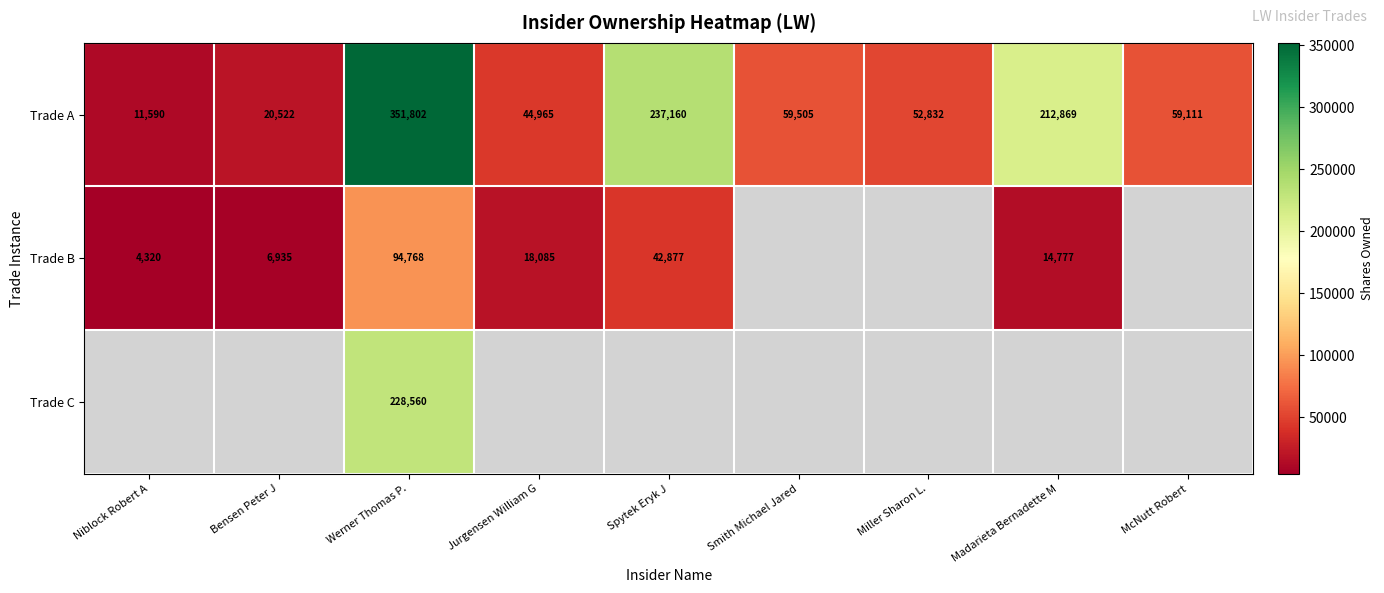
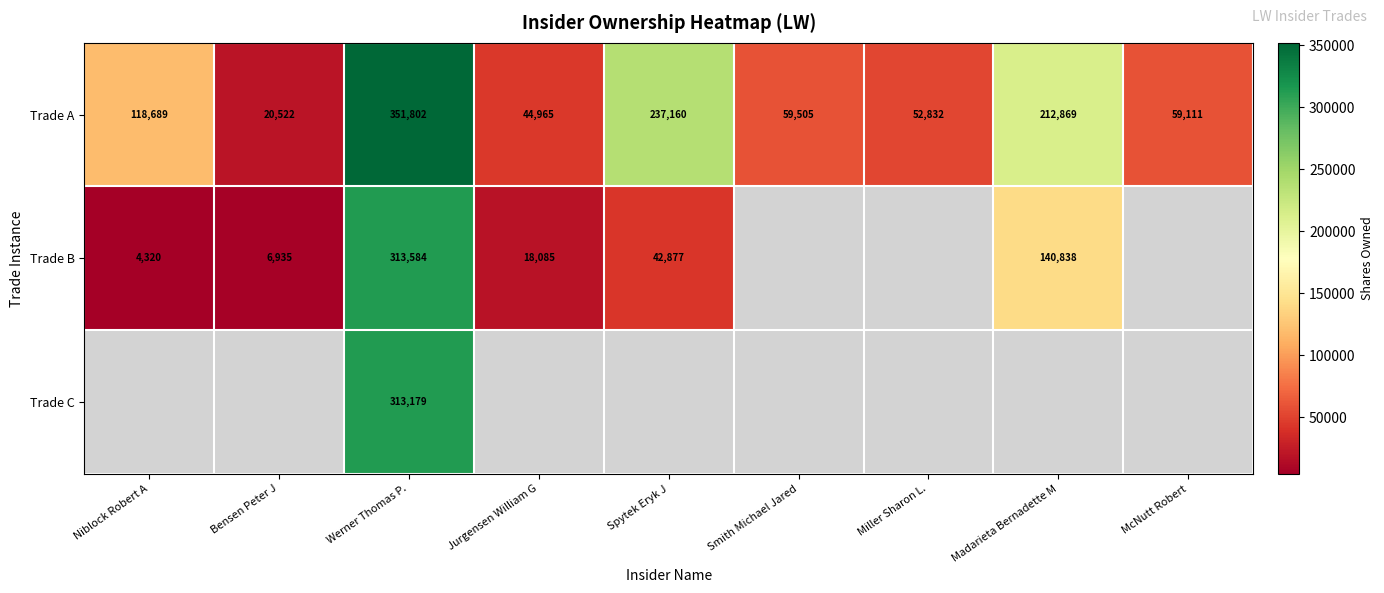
Trade A, Niblock Robert A: 11,590 -> 118,689
Trade B, Werner Thomas P.: 94,768 -> 313,584
Trade B, Madarieta Bernadette M: 14,777 -> 140,838
Trade C, Werner Thomas P.: 228,560 -> 313,179
